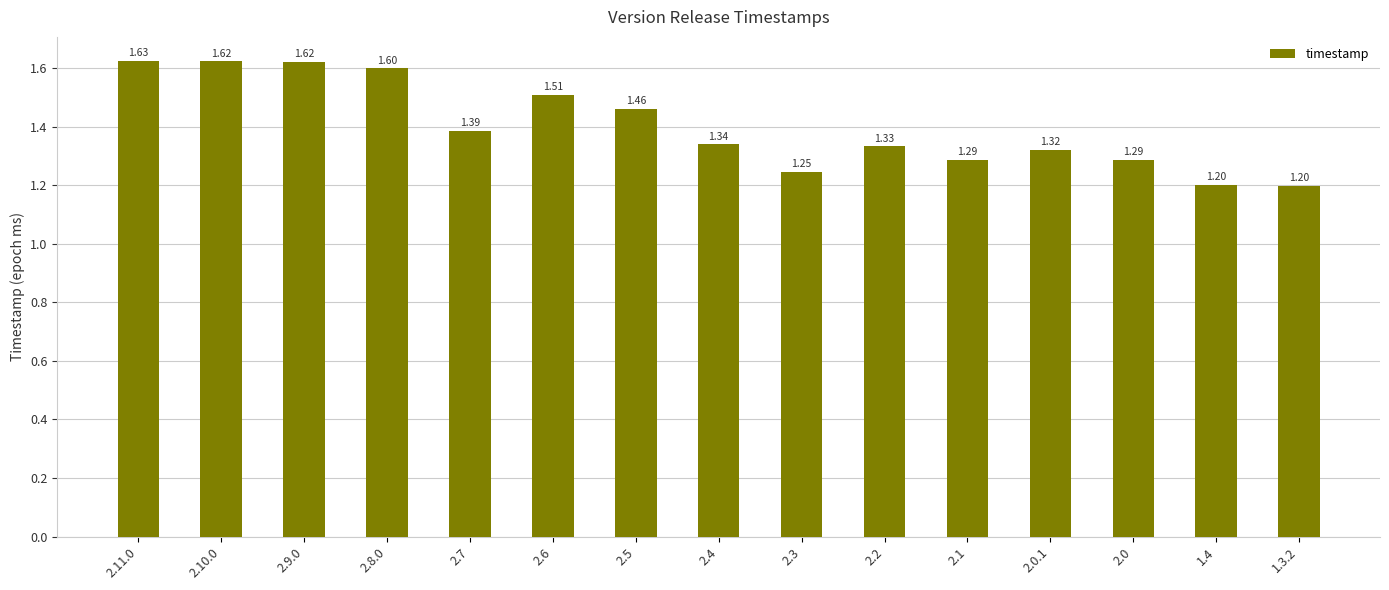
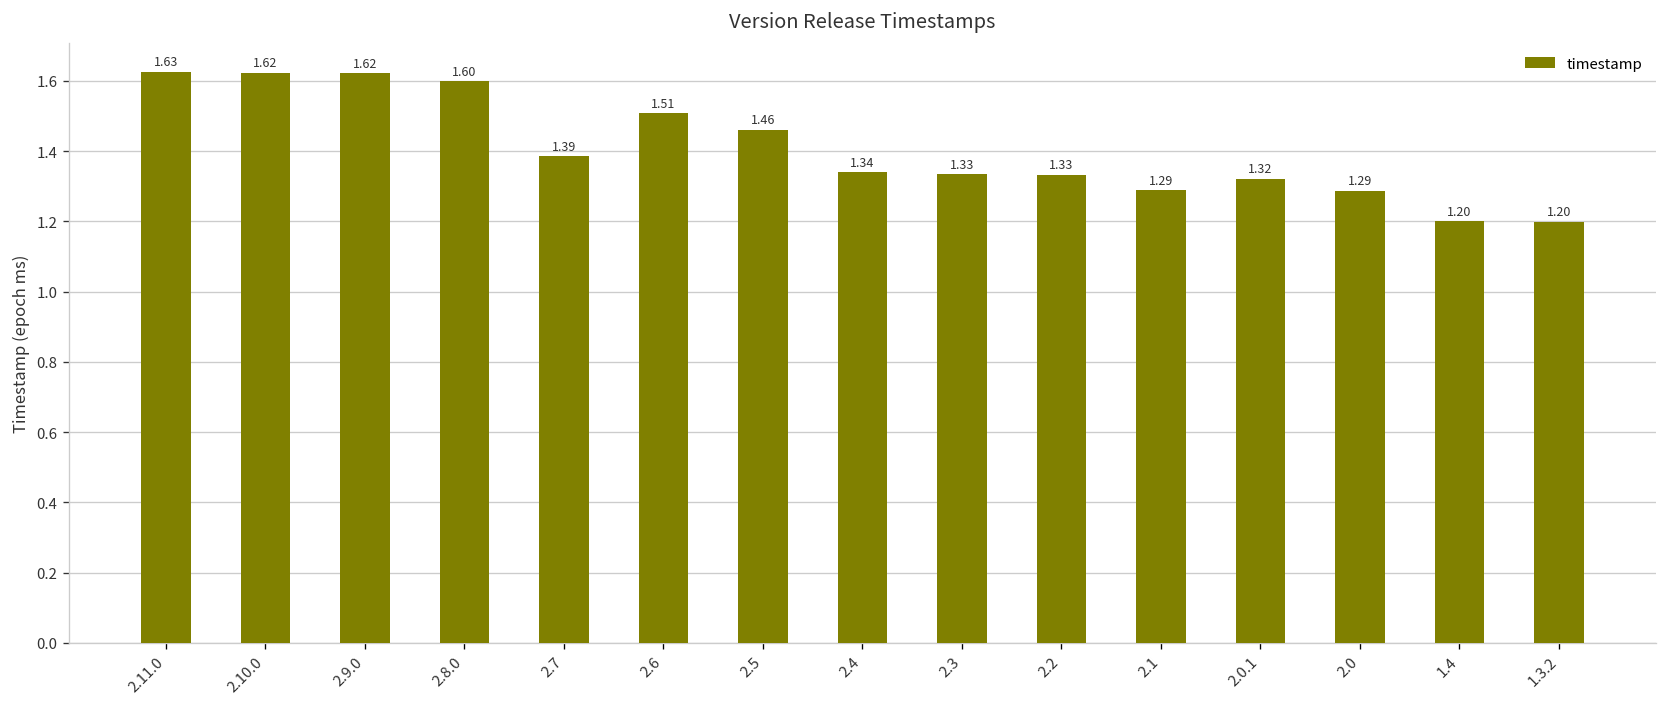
2.3: 1.25 -> 1.33
